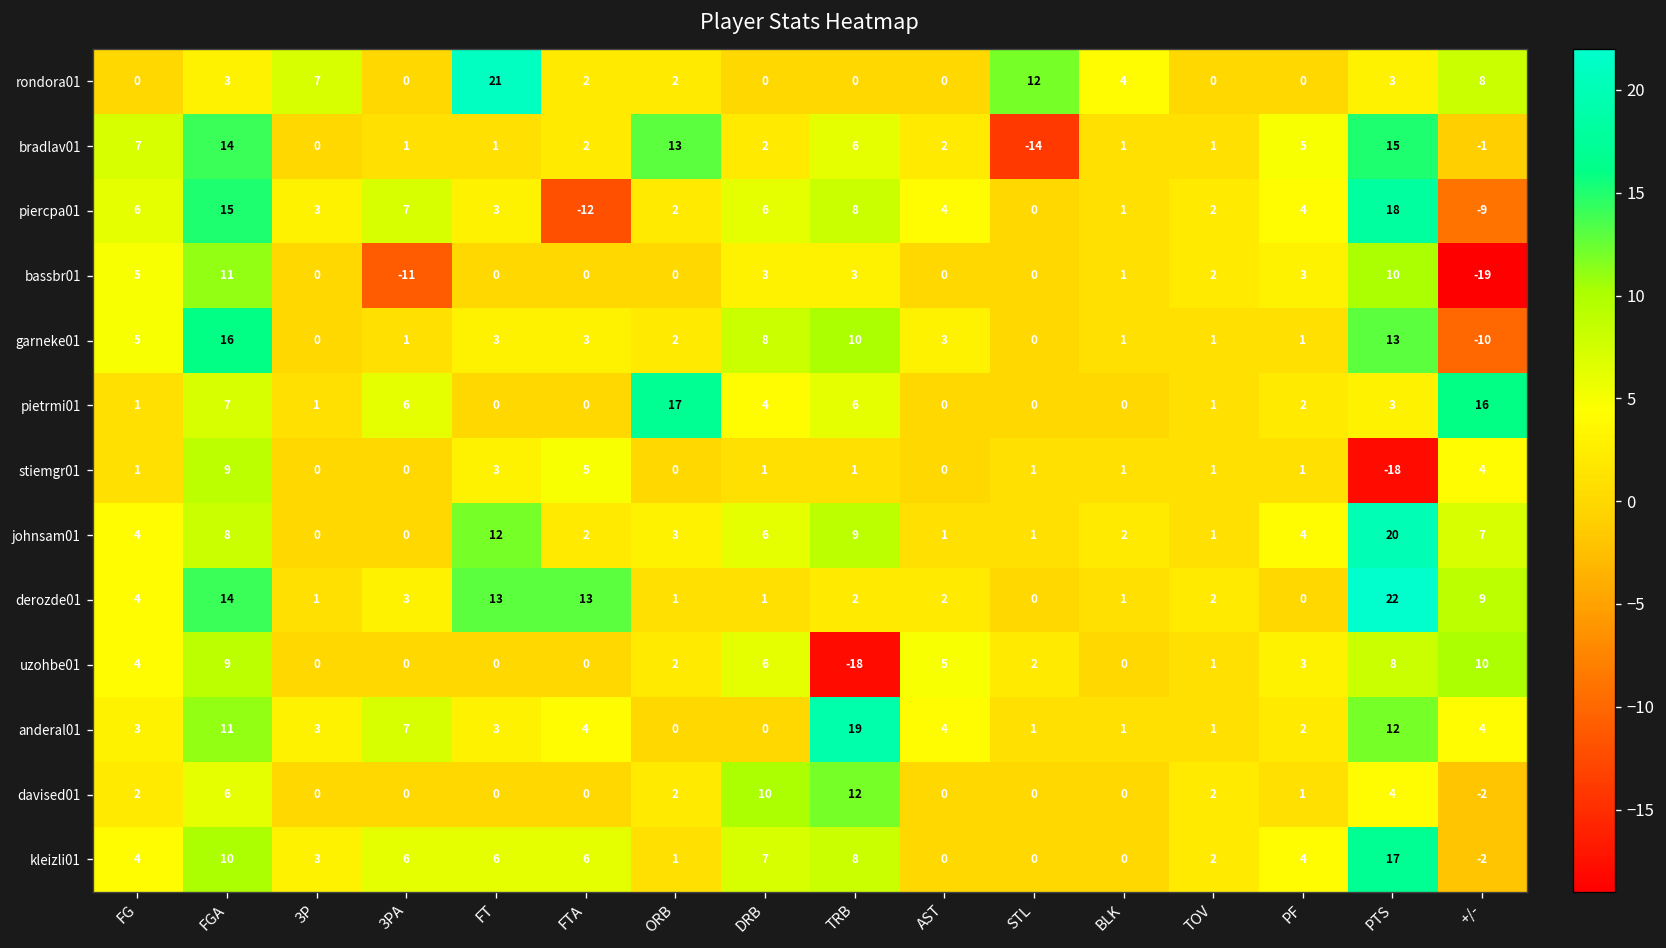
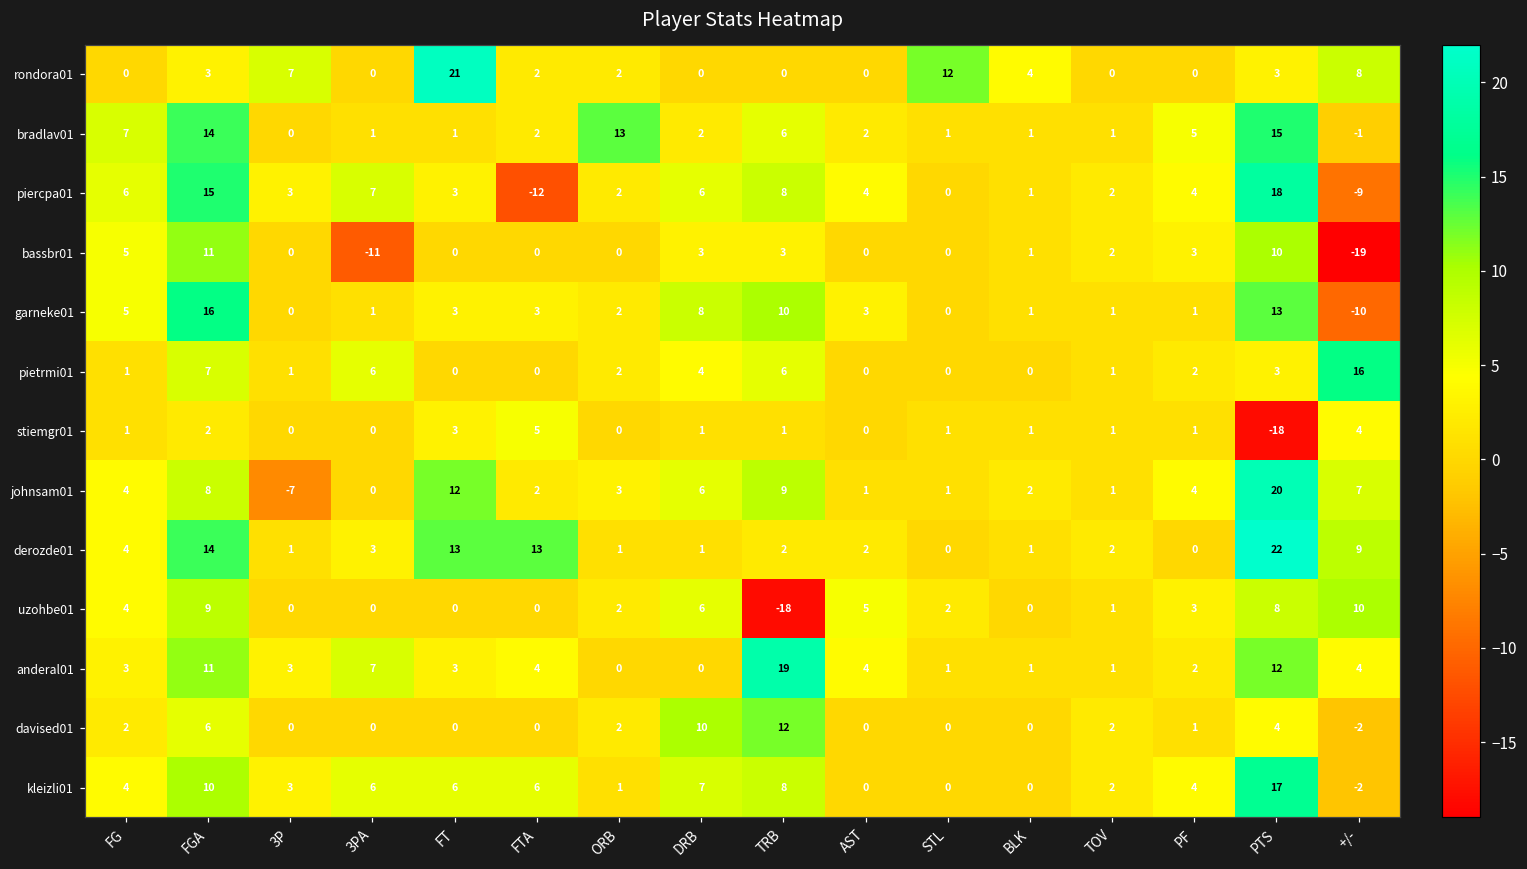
bradlav01, STL: -14 -> 1
pietrmi01, ORB: 17 -> 2
stiemgr01, FGA: 9 -> 2
johnsam01, 3P: 0 -> -7
